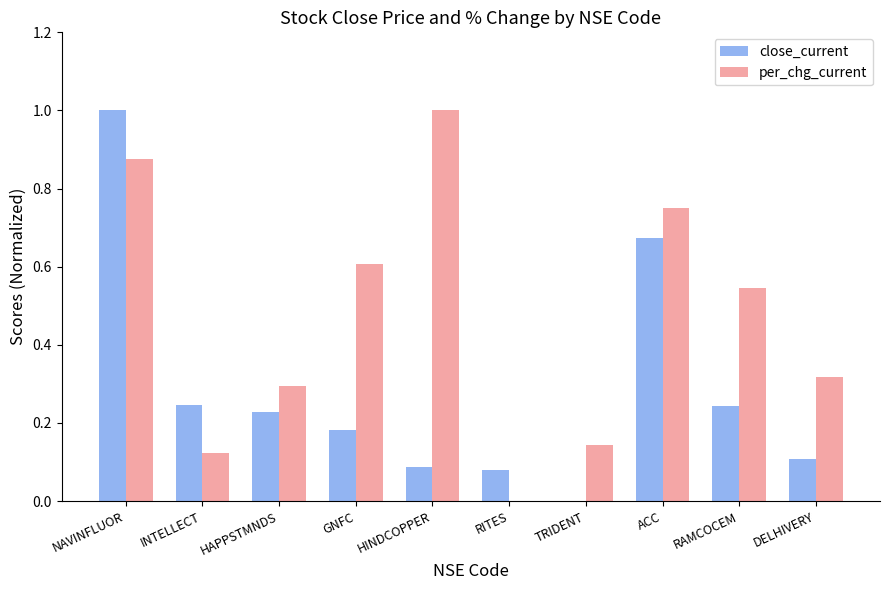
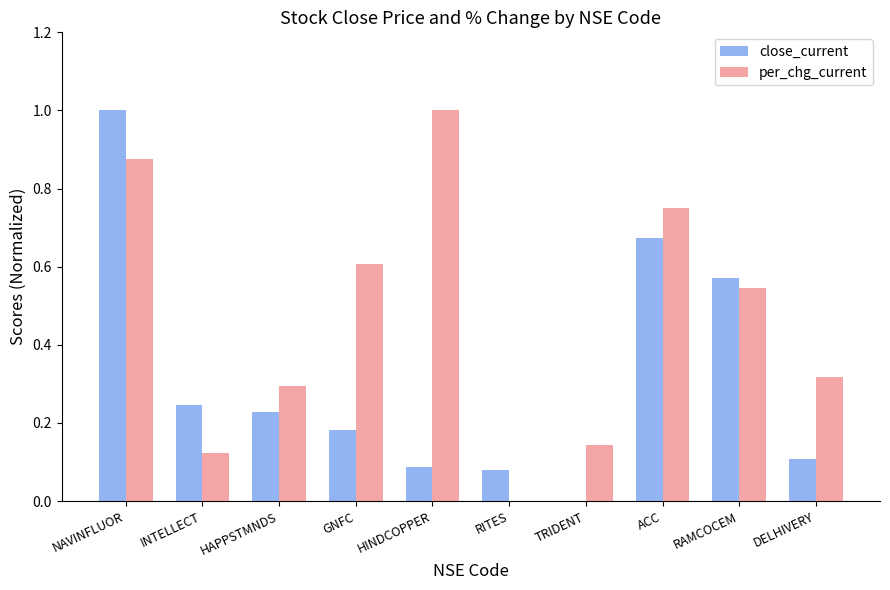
close_current, RAMCOCEM: 0.24 -> 0.57
